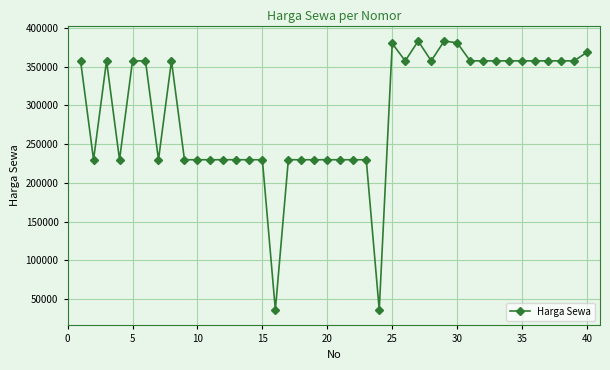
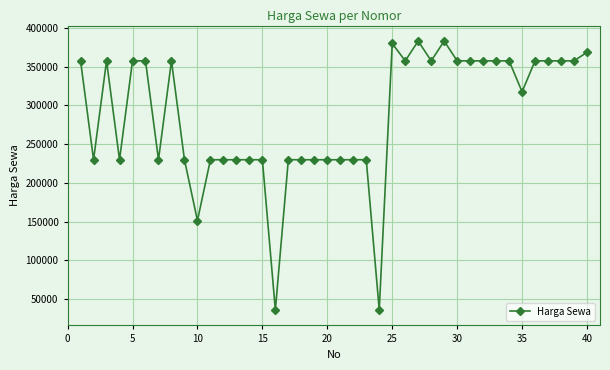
10: 230000 -> 150000
30: 380000 -> 360000
35: 360000 -> 320000
